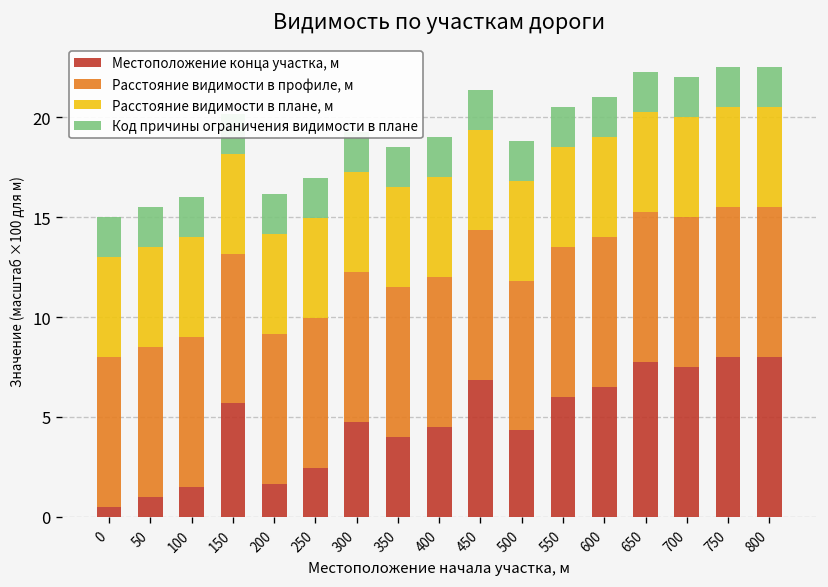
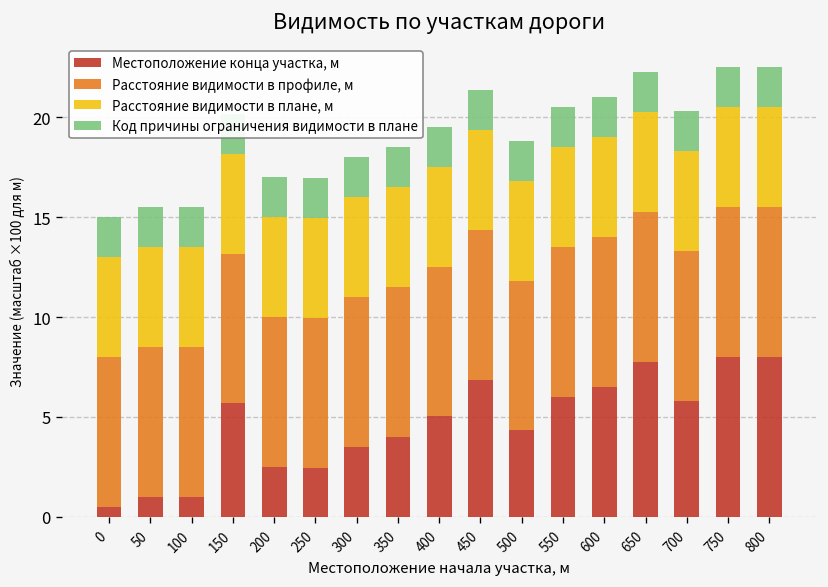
Местоположение конца участка, м, 100: 1.5 -> 1.0
Местоположение конца участка, м, 200: 1.7 -> 2.5
Местоположение конца участка, м, 300: 4.8 -> 3.5
Местоположение конца участка, м, 400: 4.5 -> 5.0
Местоположение конца участка, м, 700: 7.5 -> 5.8
